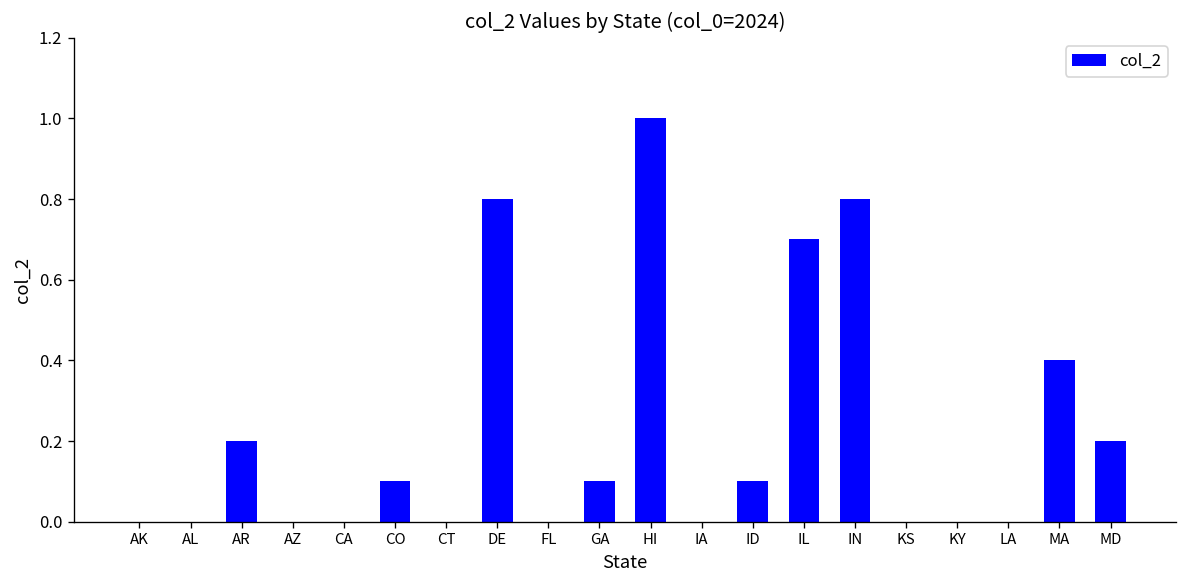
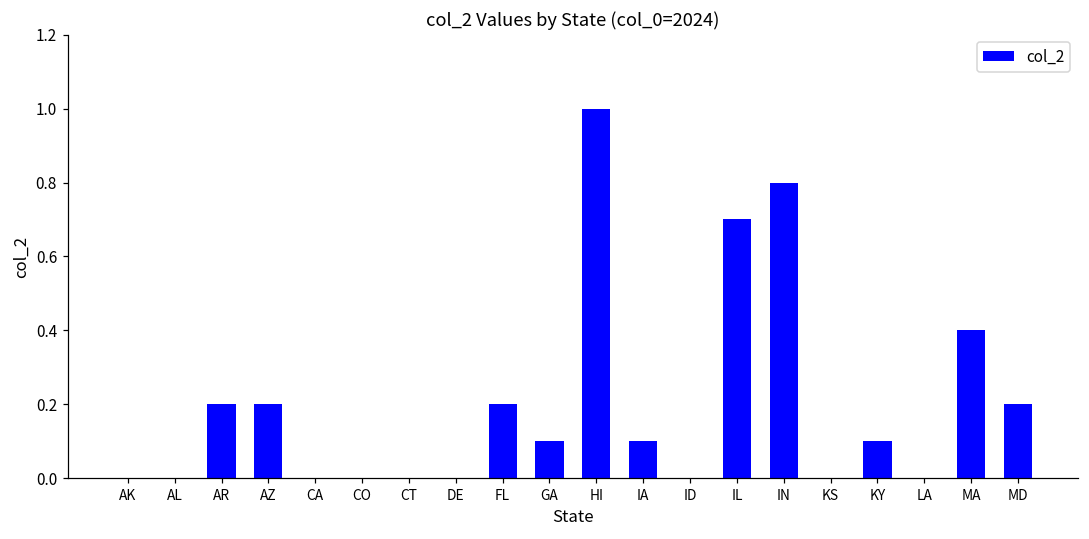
AZ: 0.0 -> 0.2
CO: 0.1 -> 0.0
DE: 0.8 -> 0.0
FL: 0.0 -> 0.2
IA: 0.0 -> 0.1
ID: 0.1 -> 0.0
KY: 0.0 -> 0.1
